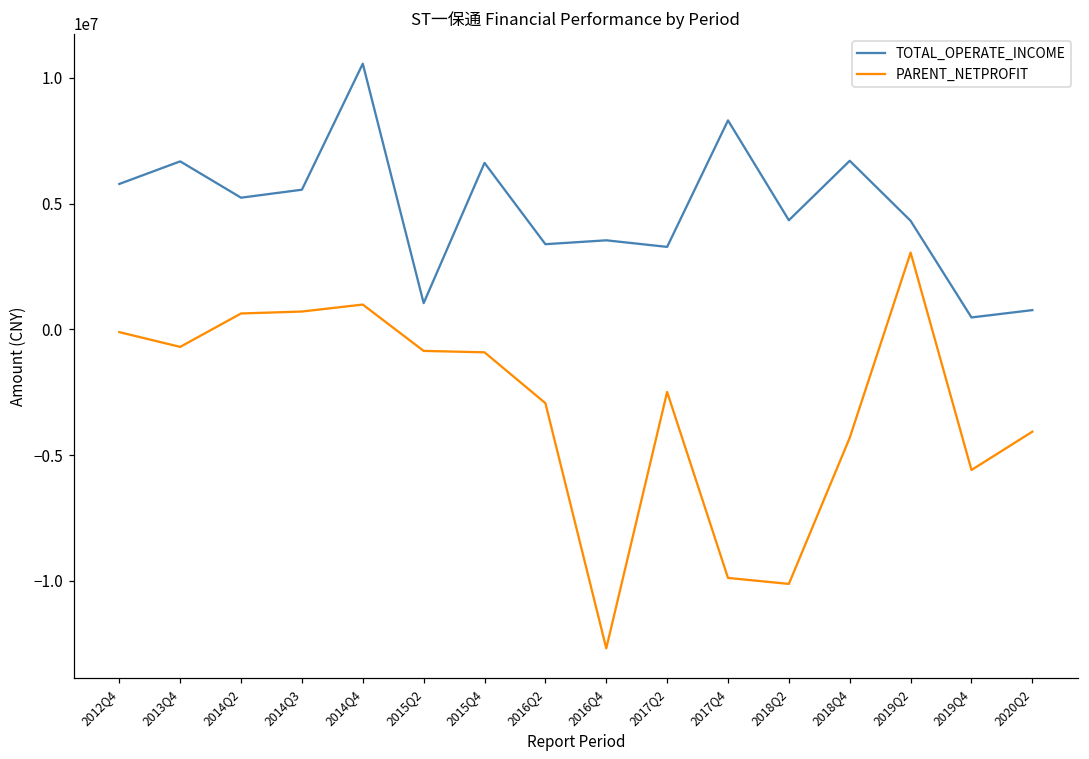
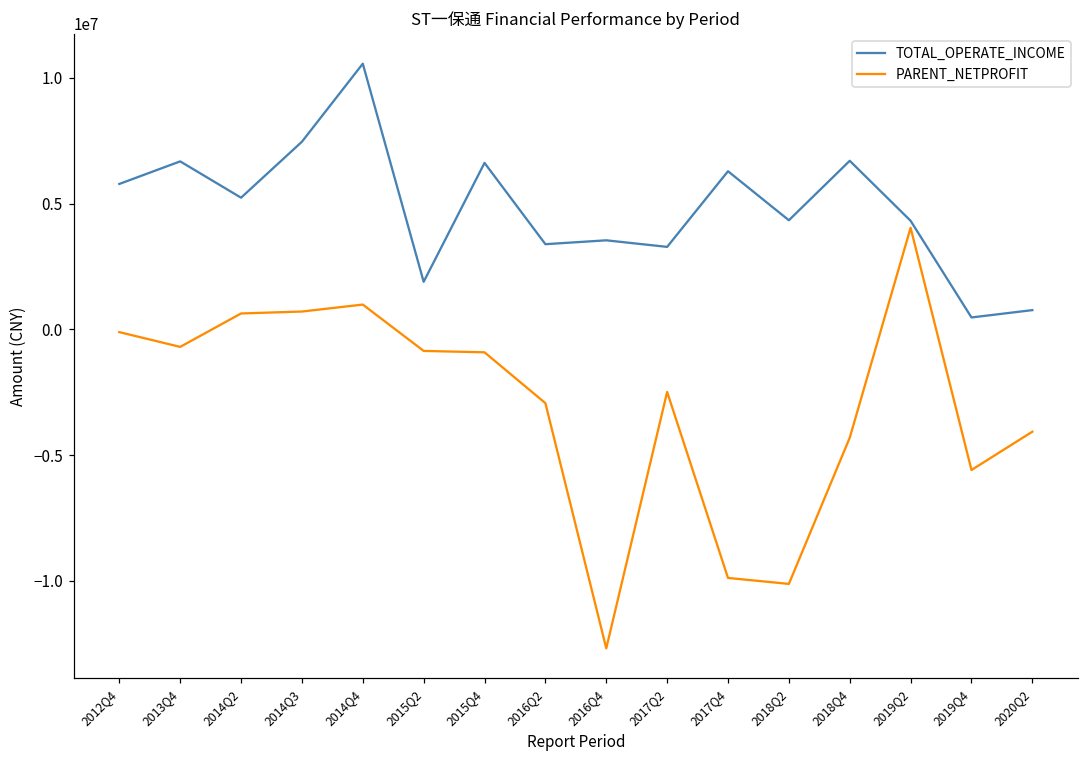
TOTAL_OPERATE_INCOME, 2014Q3: 5600000 -> 7500000
TOTAL_OPERATE_INCOME, 2015Q2: 1000000 -> 1900000
TOTAL_OPERATE_INCOME, 2017Q4: 8300000 -> 6300000
PARENT_NETPROFIT, 2019Q2: 3100000 -> 4000000
